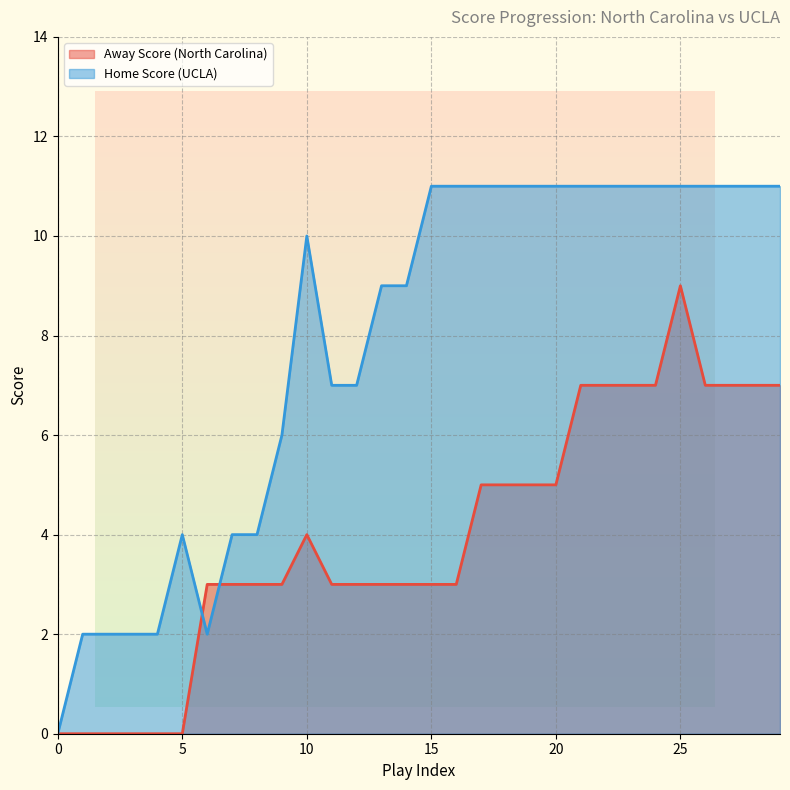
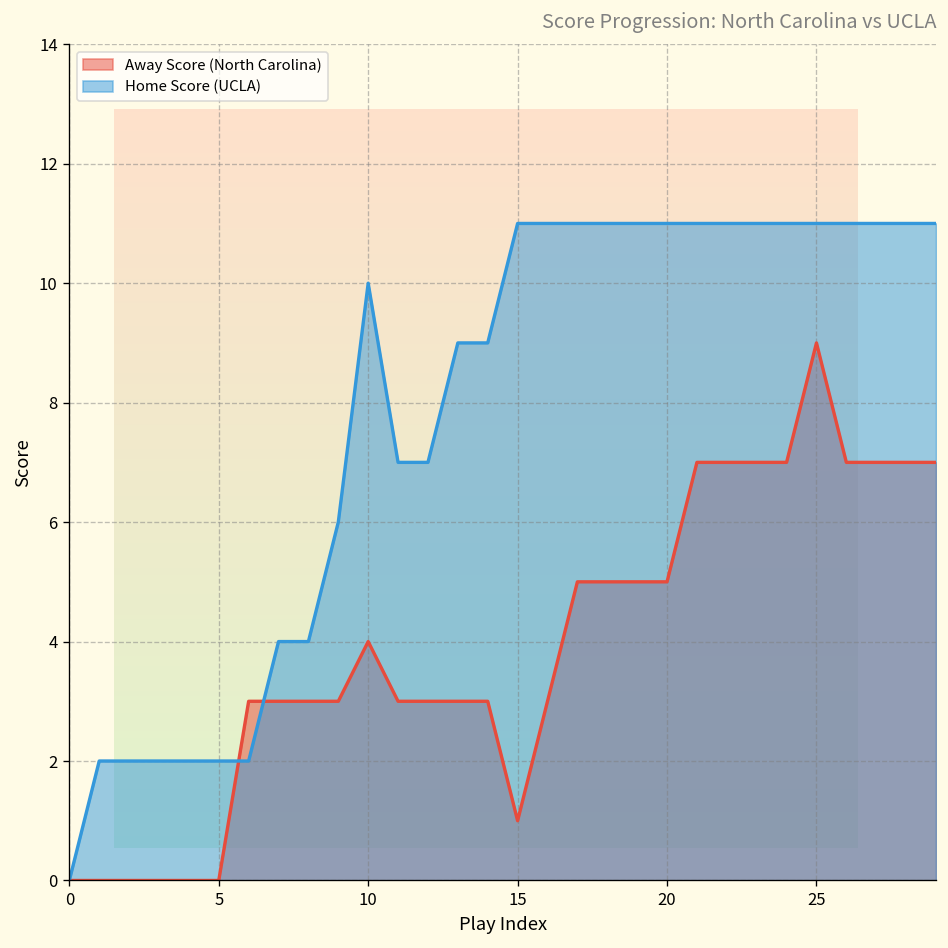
Home Score (UCLA), 5: 4 -> 2
Away Score (North Carolina), 15: 3 -> 1
